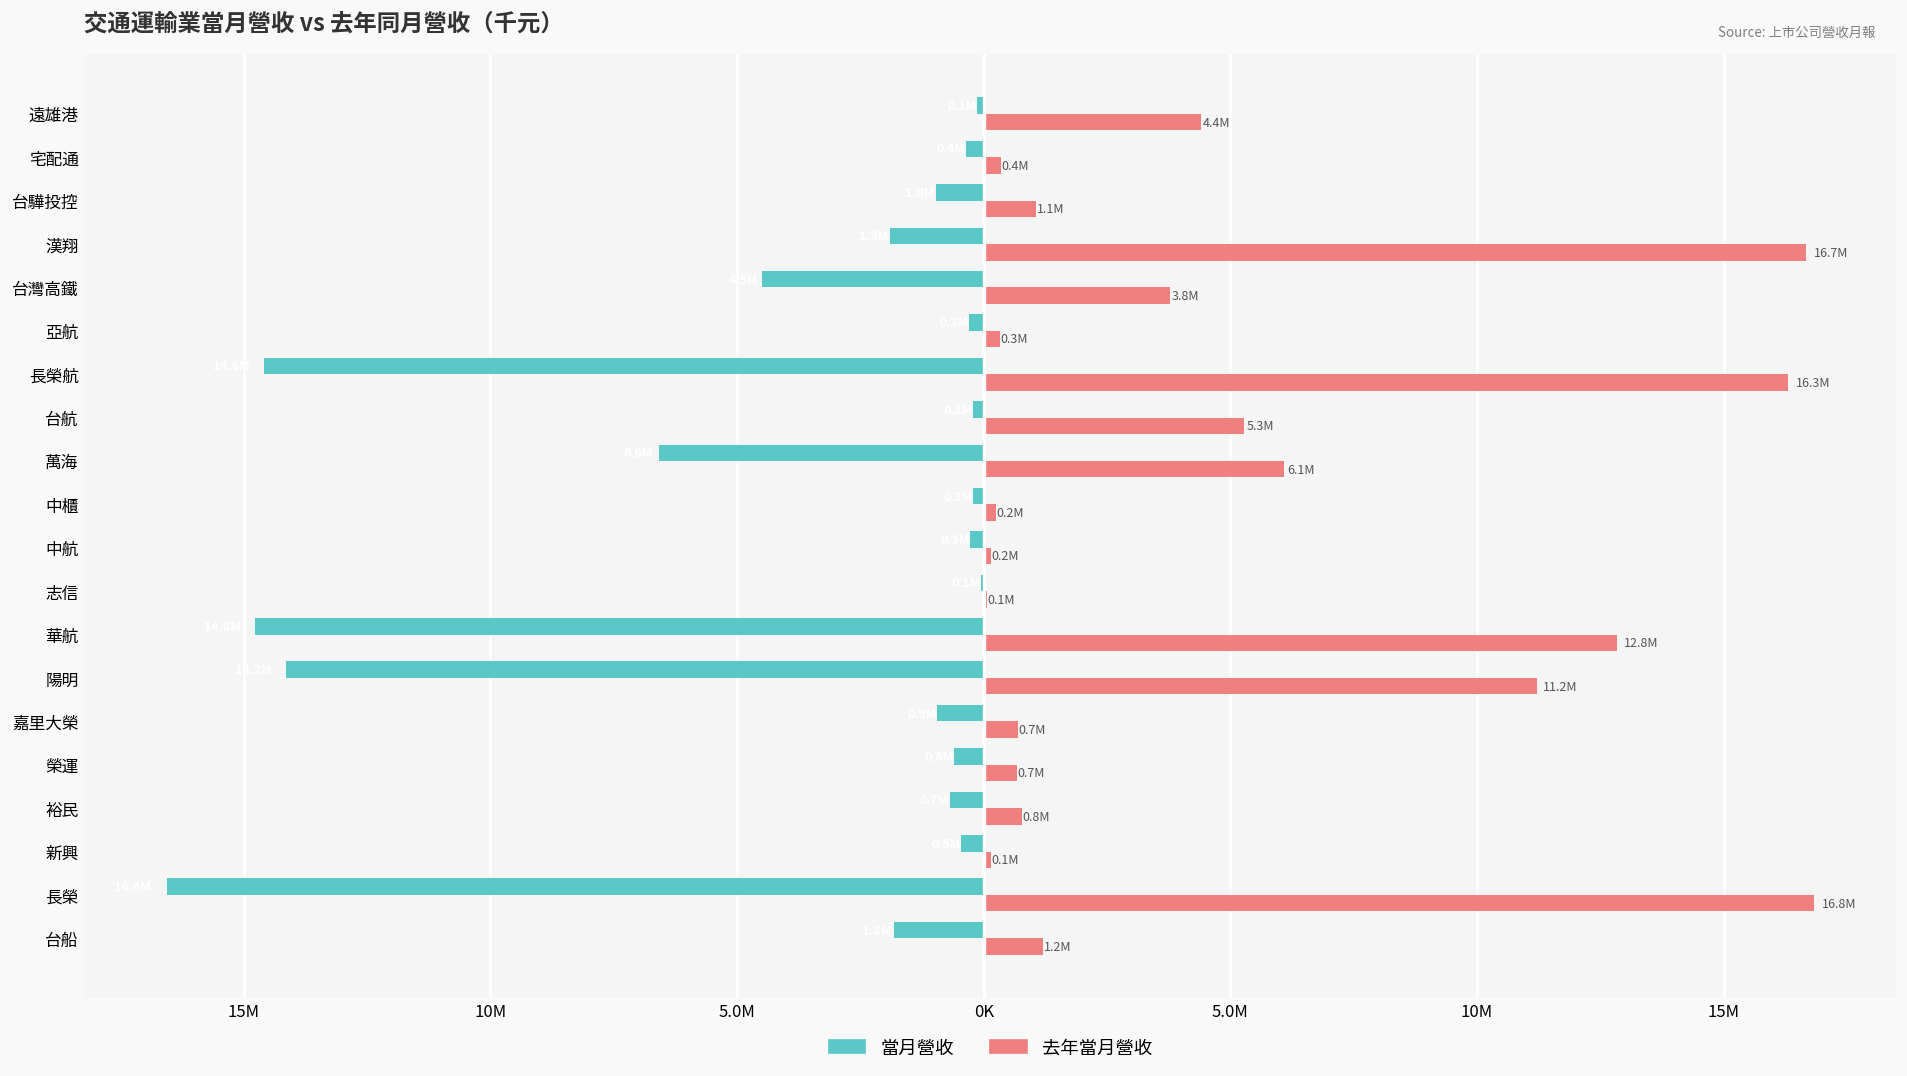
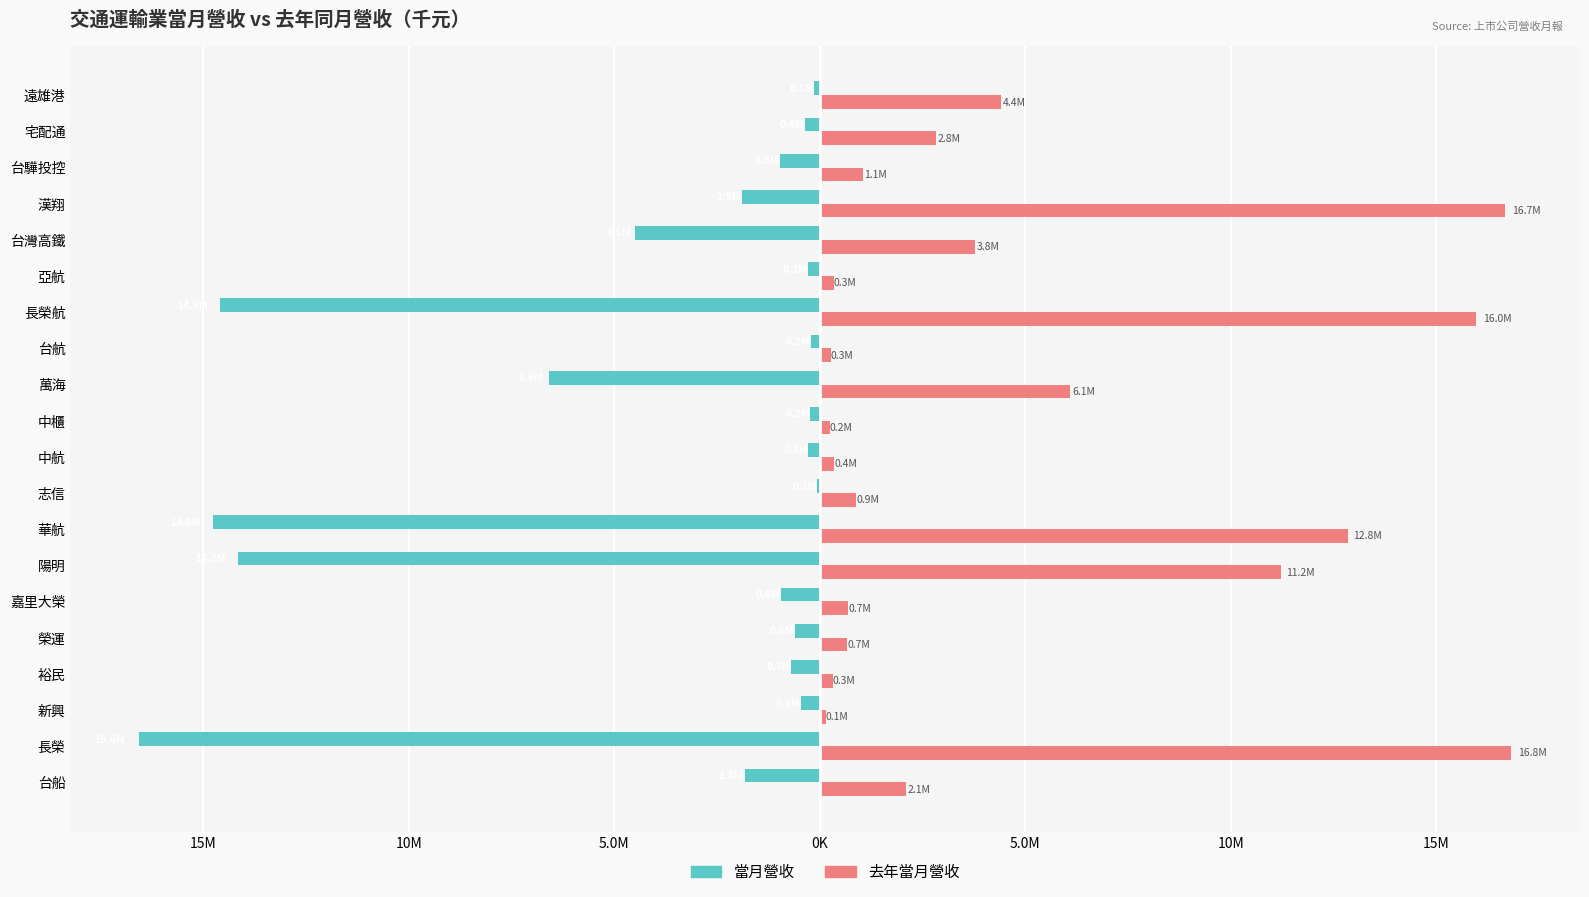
去年當月營收, 宅配通: 0.4M -> 2.8M
去年當月營收, 長榮航: 16.3M -> 16.0M
去年當月營收, 台航: 5.3M -> 0.3M
去年當月營收, 中航: 0.2M -> 0.4M
去年當月營收, 志信: 0.1M -> 0.9M
去年當月營收, 裕民: 0.8M -> 0.3M
去年當月營收, 台船: 1.2M -> 2.1M
